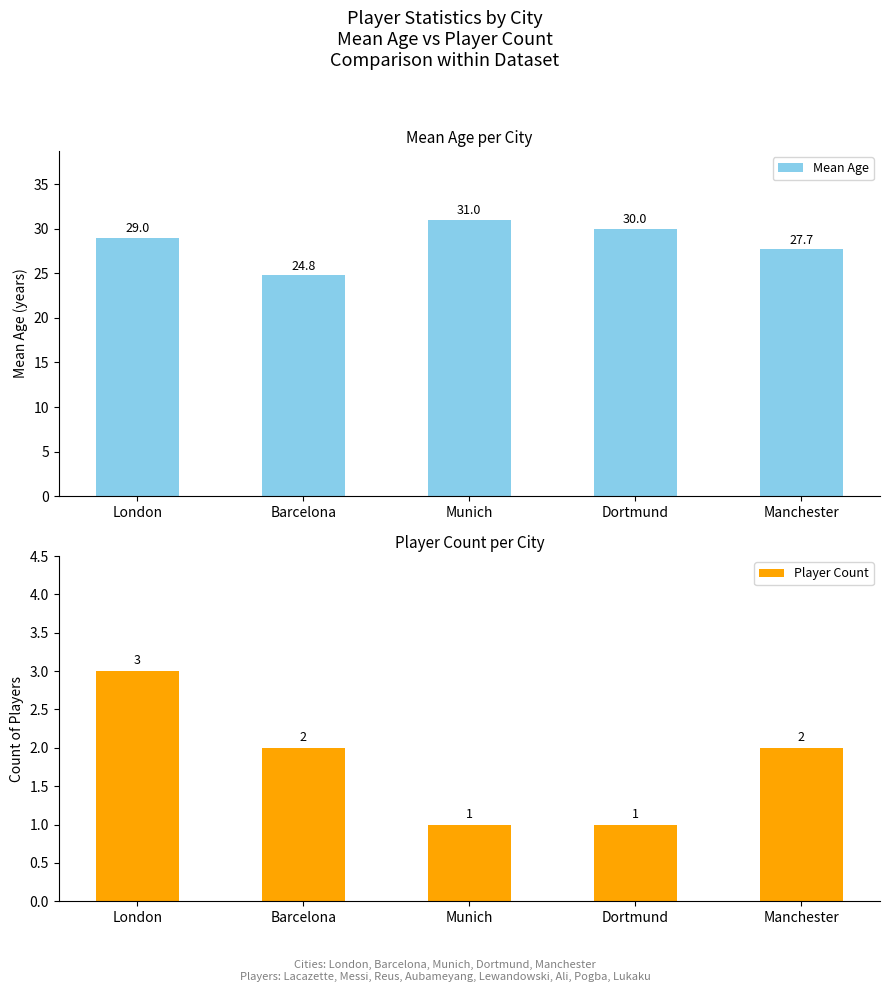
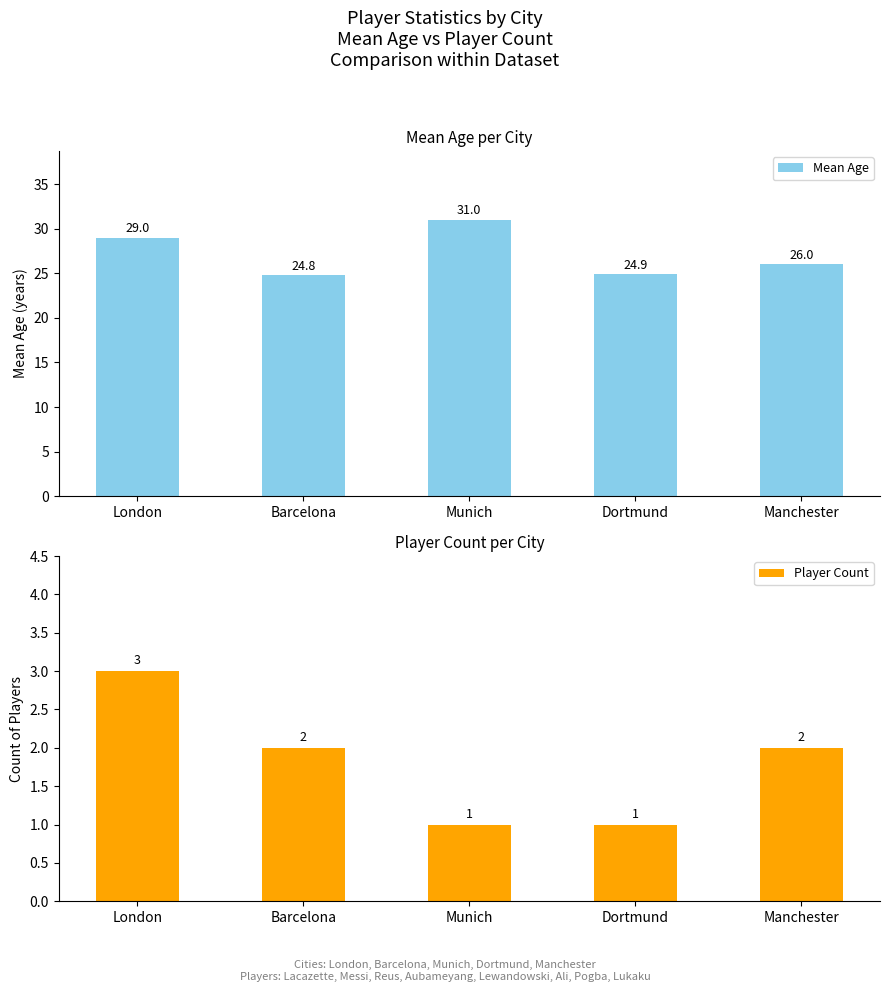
Mean Age per City, Dortmund: 30.0 -> 24.9
Mean Age per City, Manchester: 27.7 -> 26.0
